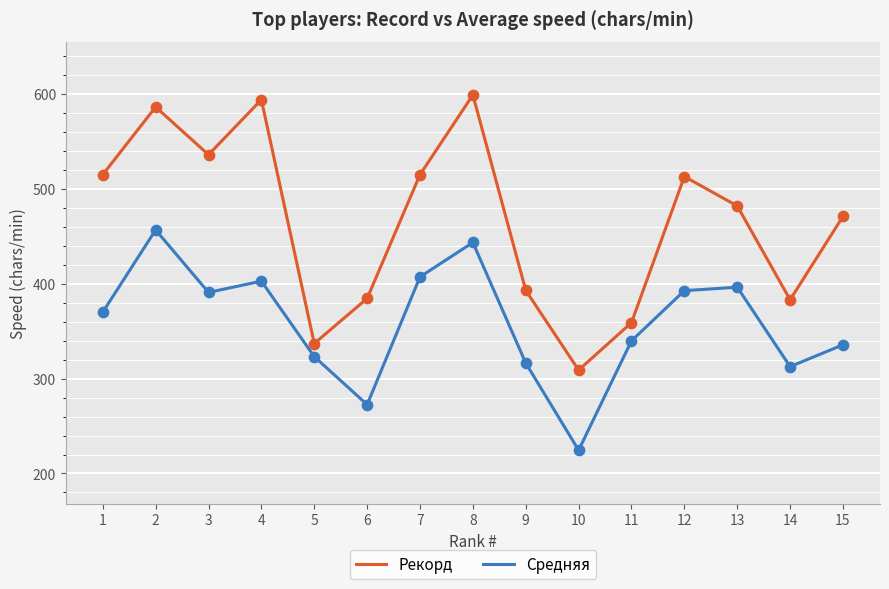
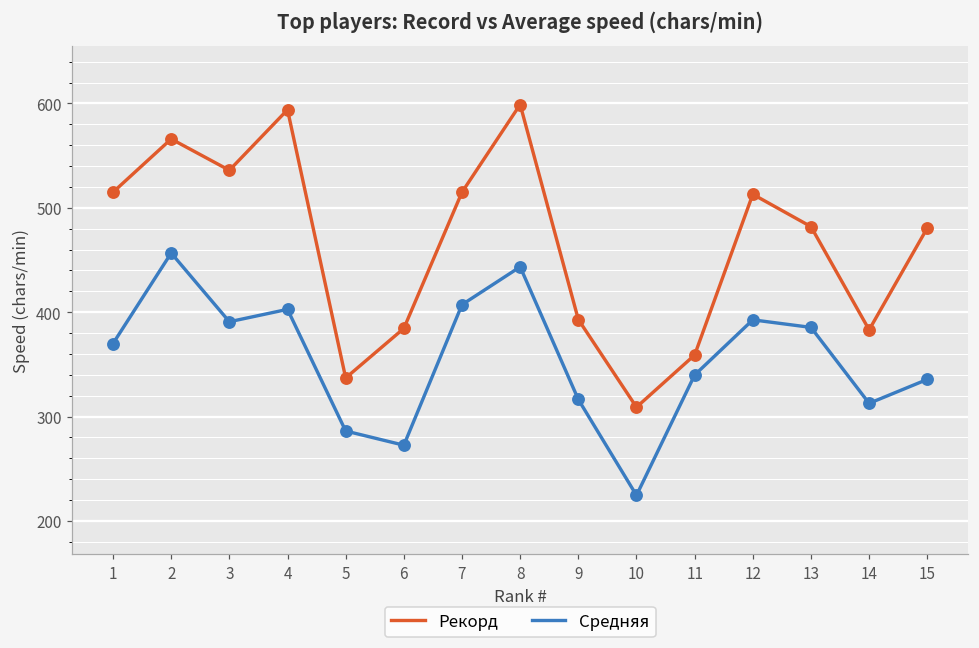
Рекорд, 2: 590 -> 570
Средняя, 5: 320 -> 290
Средняя, 13: 400 -> 390
Рекорд, 15: 470 -> 480
